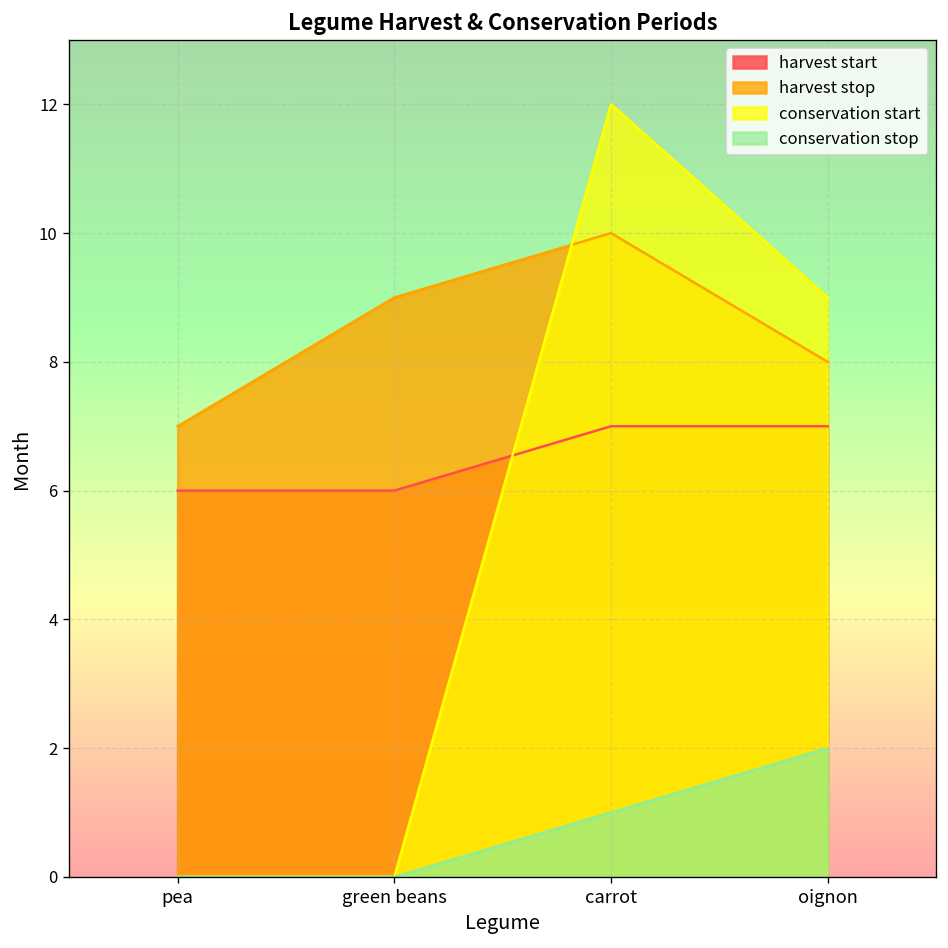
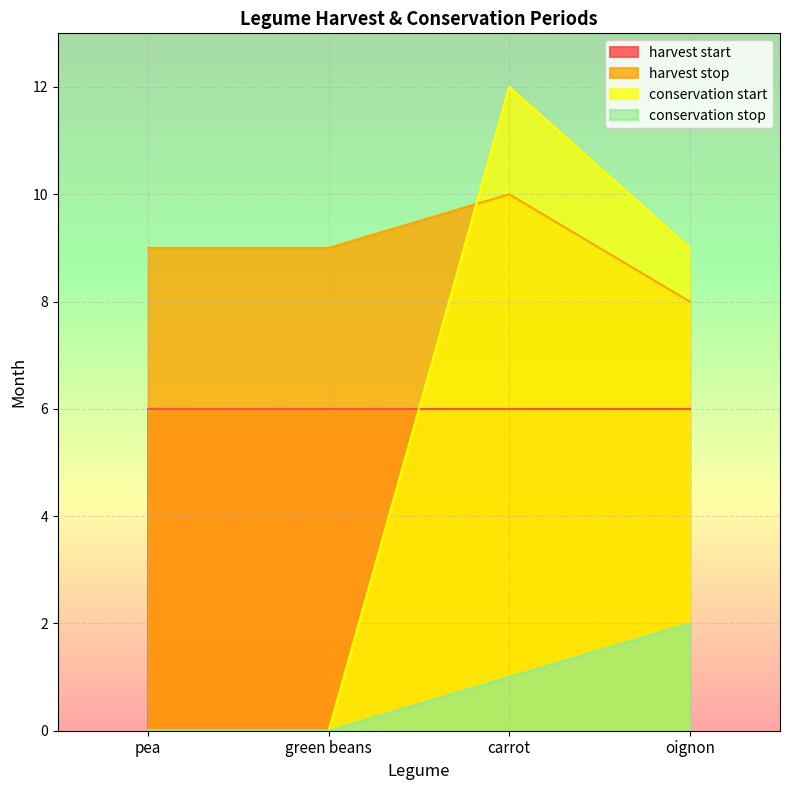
harvest stop, pea: 7 -> 9
harvest start, carrot: 7 -> 6
harvest start, oignon: 7 -> 6
